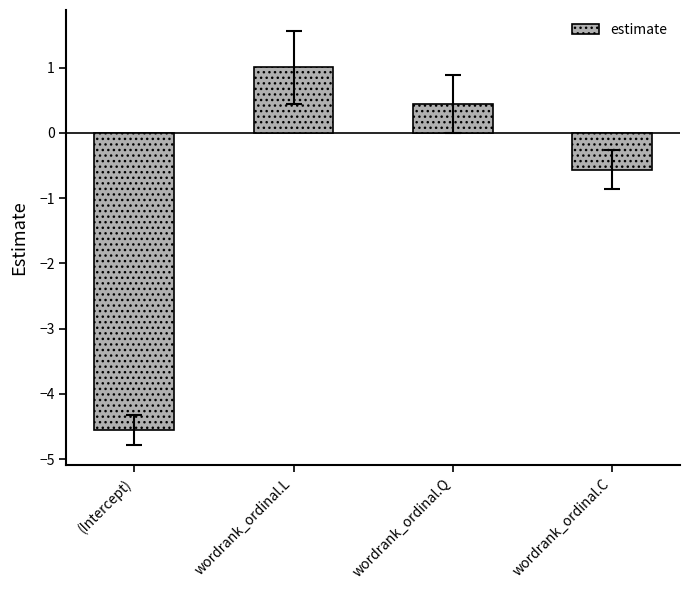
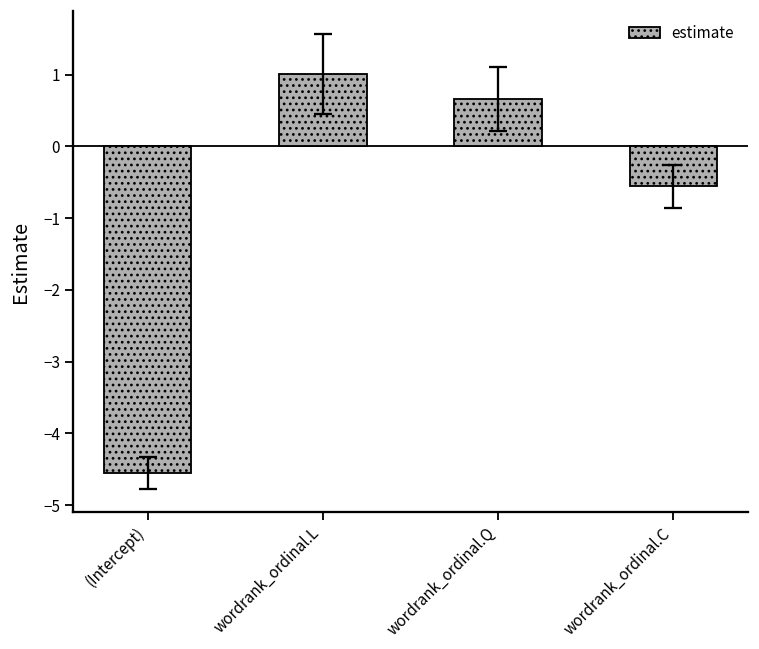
estimate, wordrank_ordinal.Q: 0.4 -> 0.7
